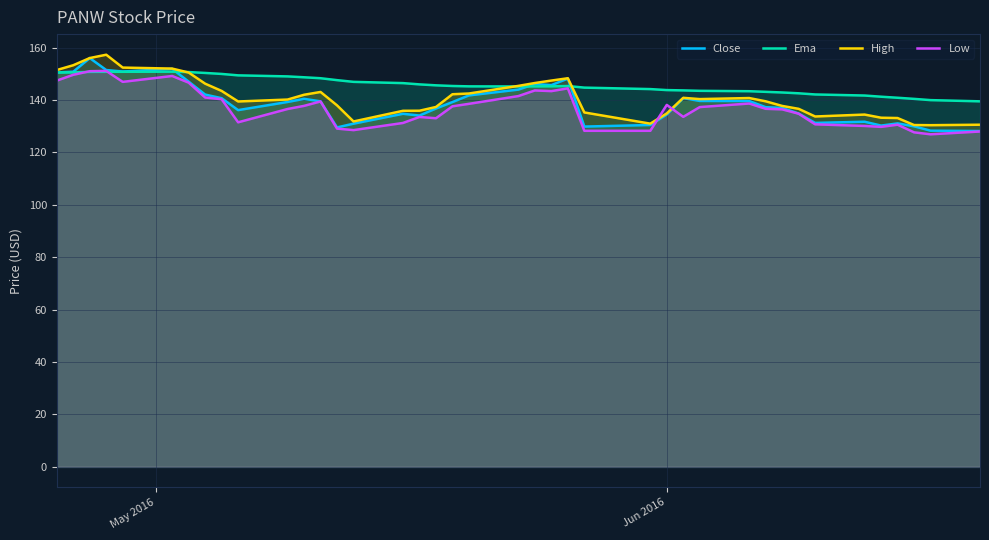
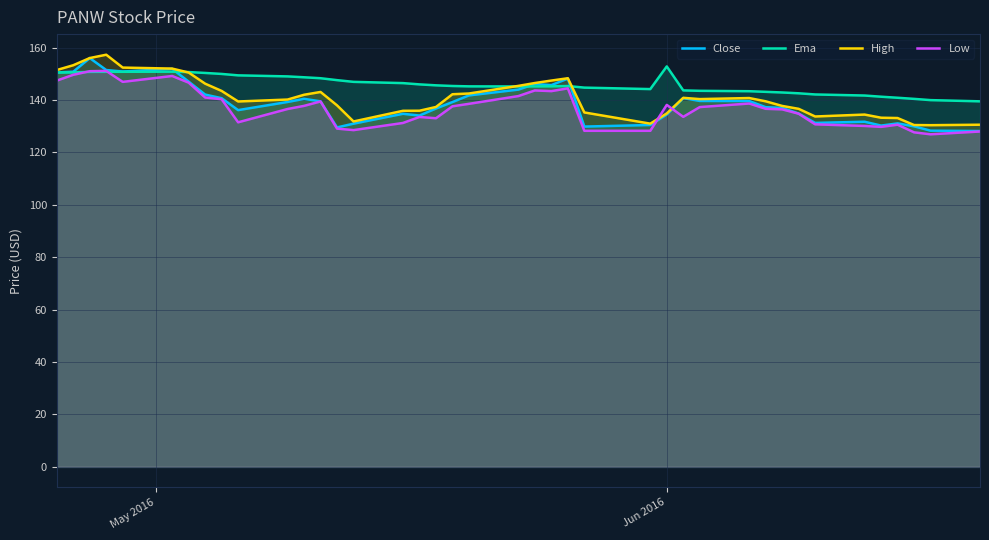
Ema, Jun 2016: 144 -> 153
